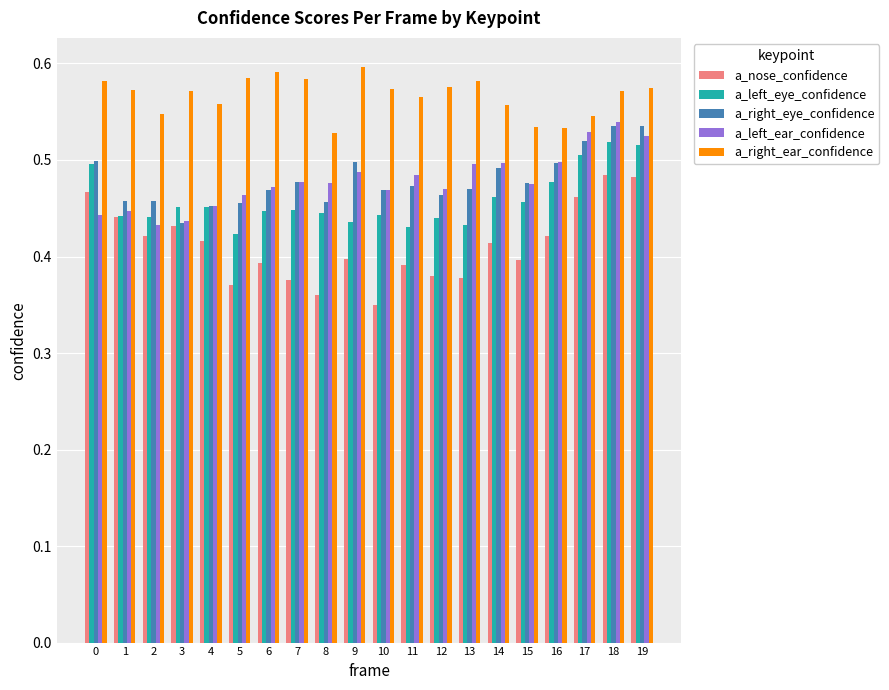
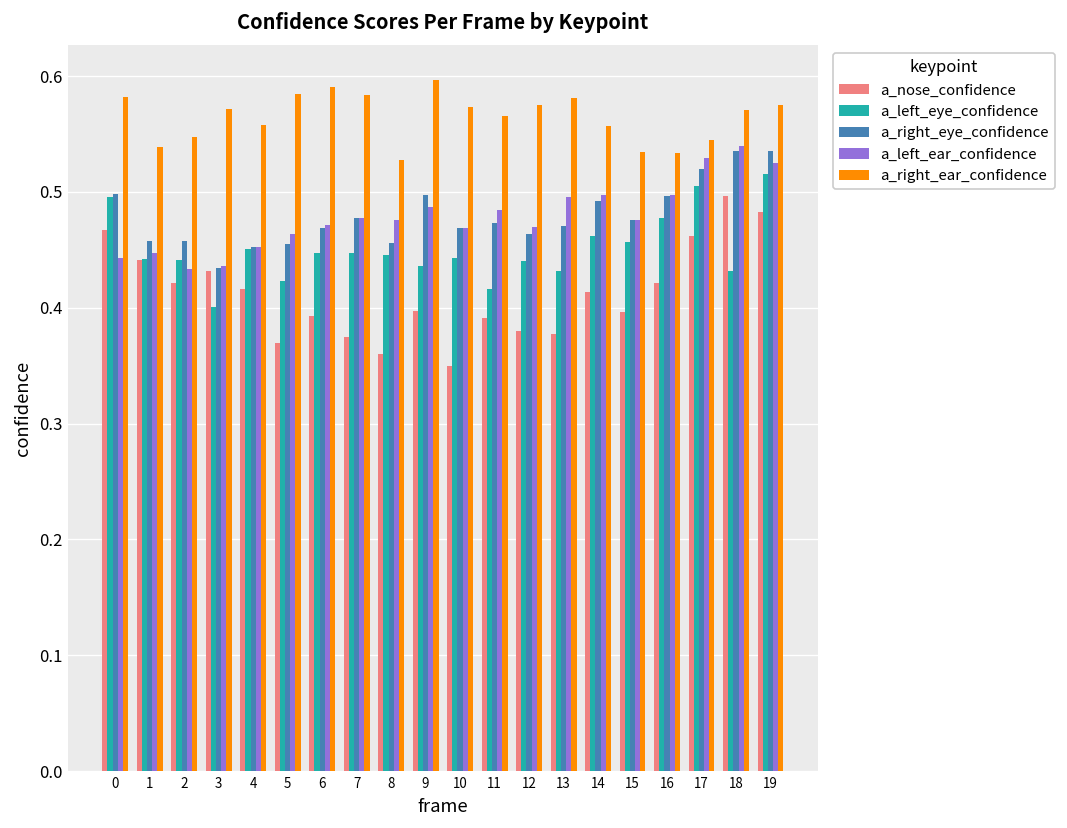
a_right_ear_confidence, 1: 0.57 -> 0.54
a_left_eye_confidence, 3: 0.45 -> 0.40
a_left_eye_confidence, 11: 0.43 -> 0.42
a_nose_confidence, 18: 0.48 -> 0.50
a_left_eye_confidence, 18: 0.52 -> 0.43
